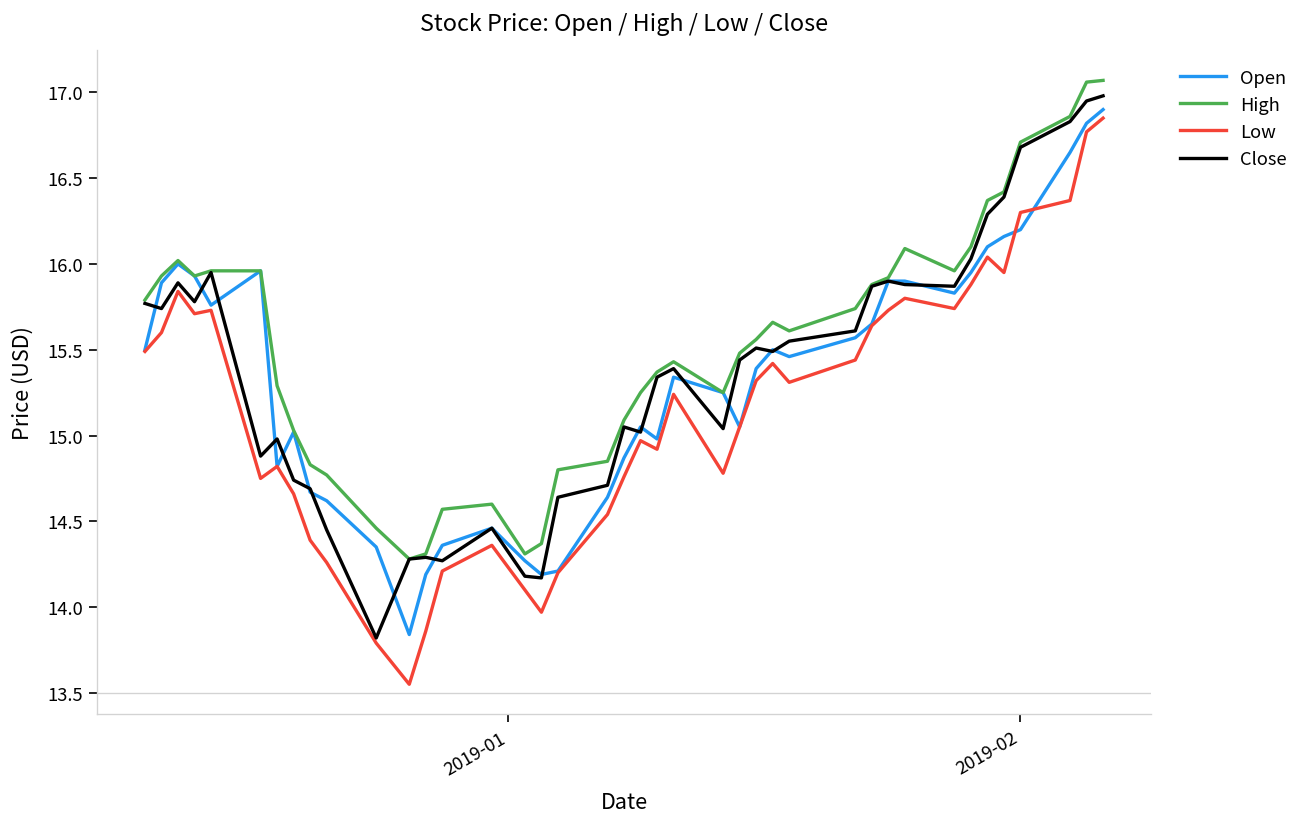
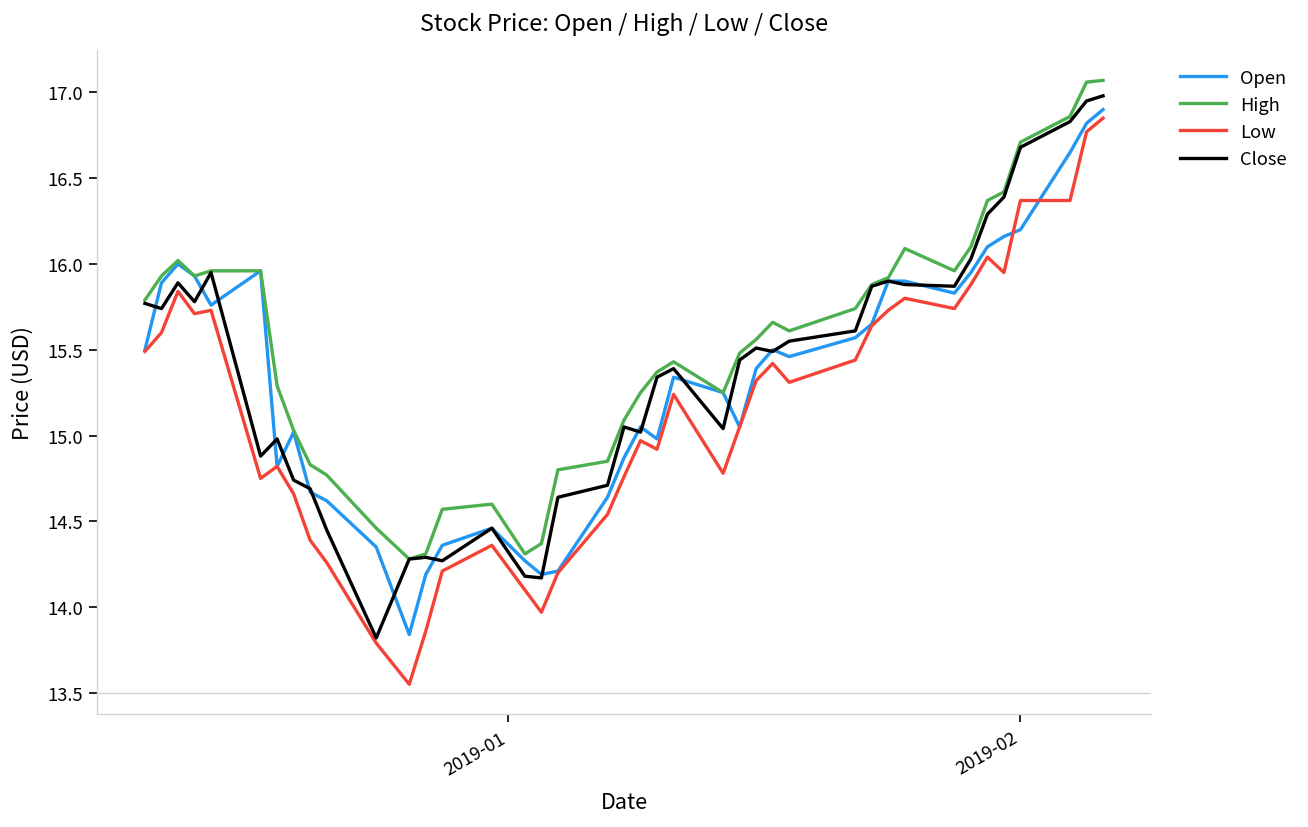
Low, 2019-02: 16.30 -> 16.37
